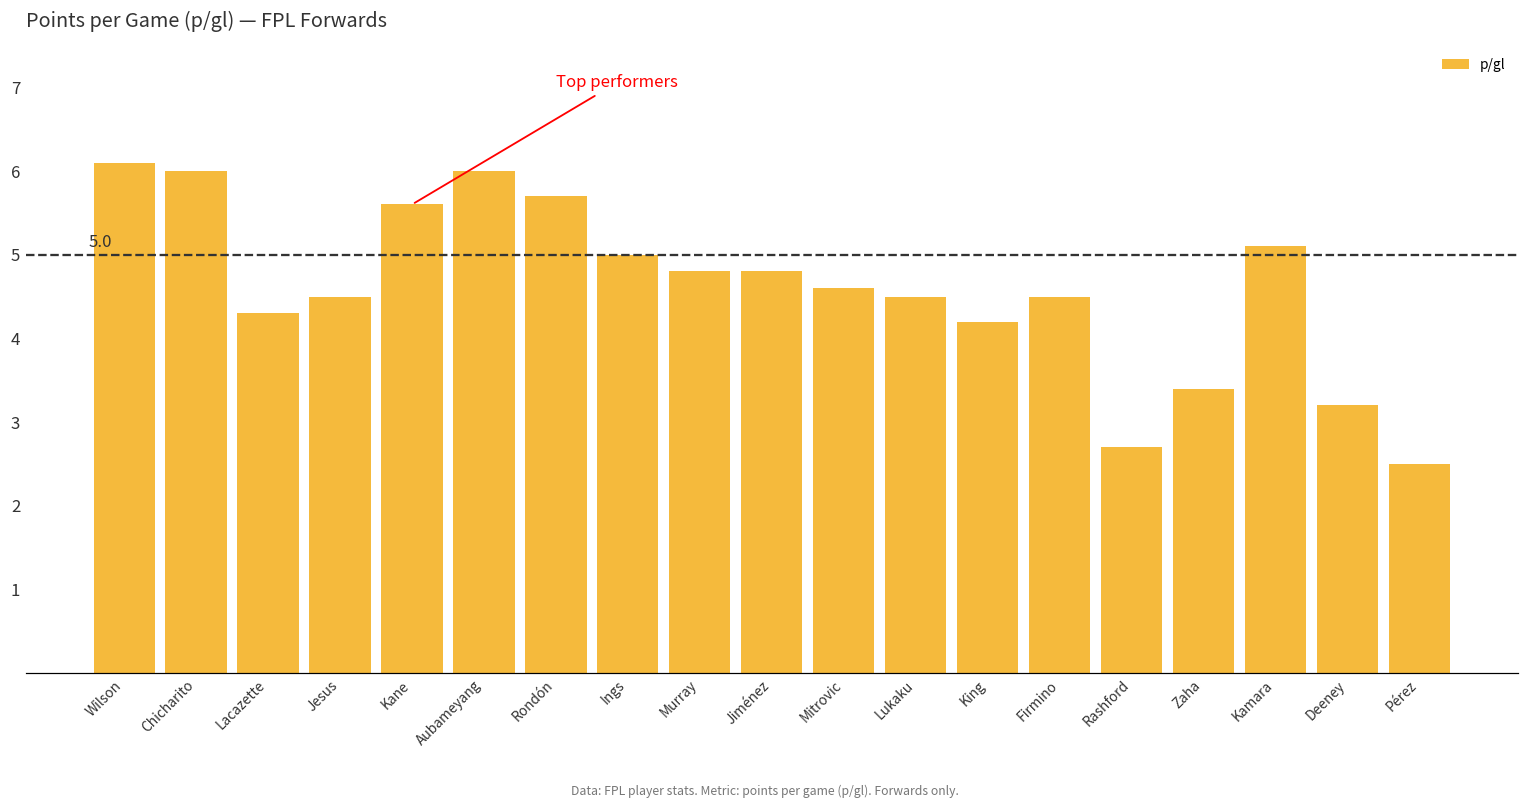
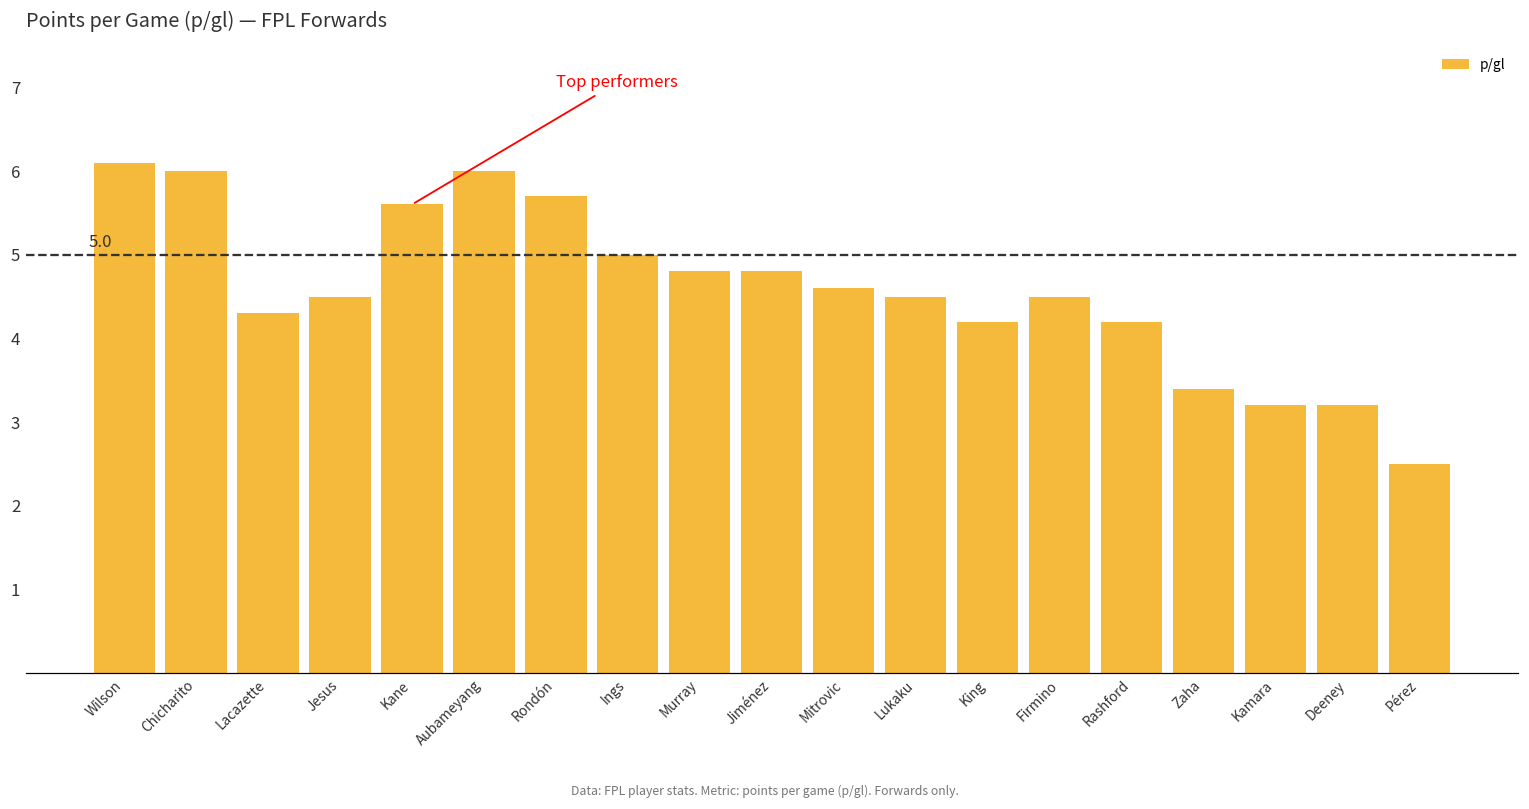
Rashford: 2.7 -> 4.2
Kamara: 5.1 -> 3.2
